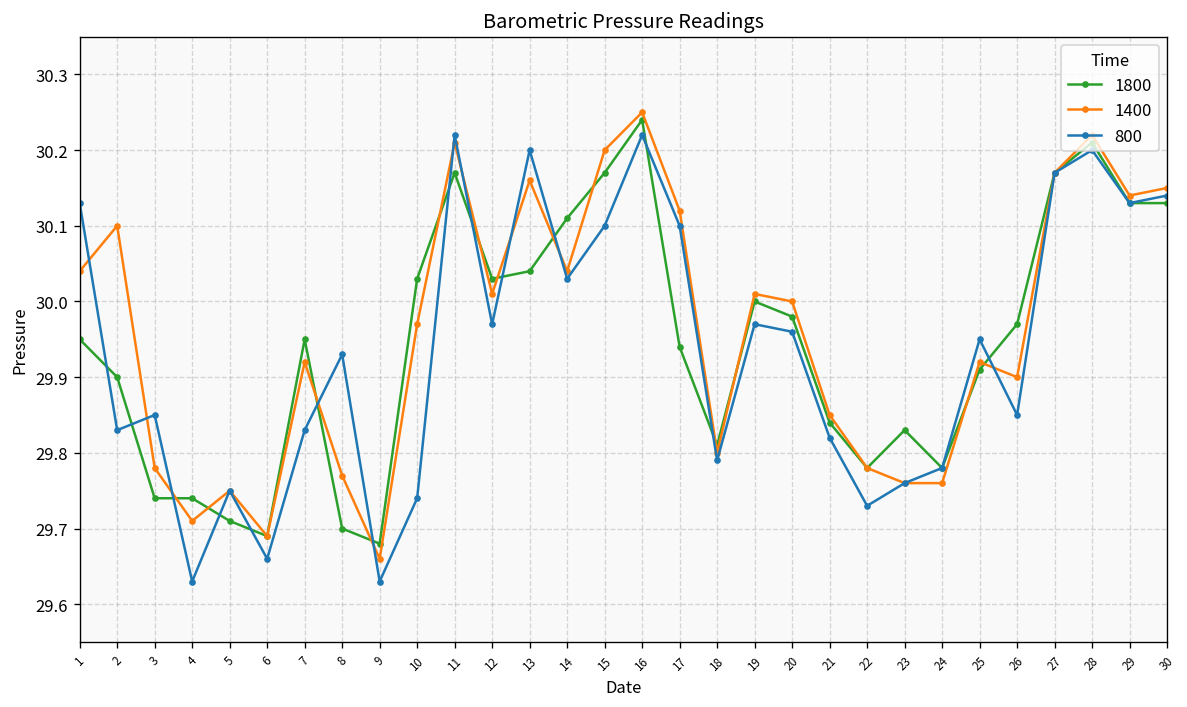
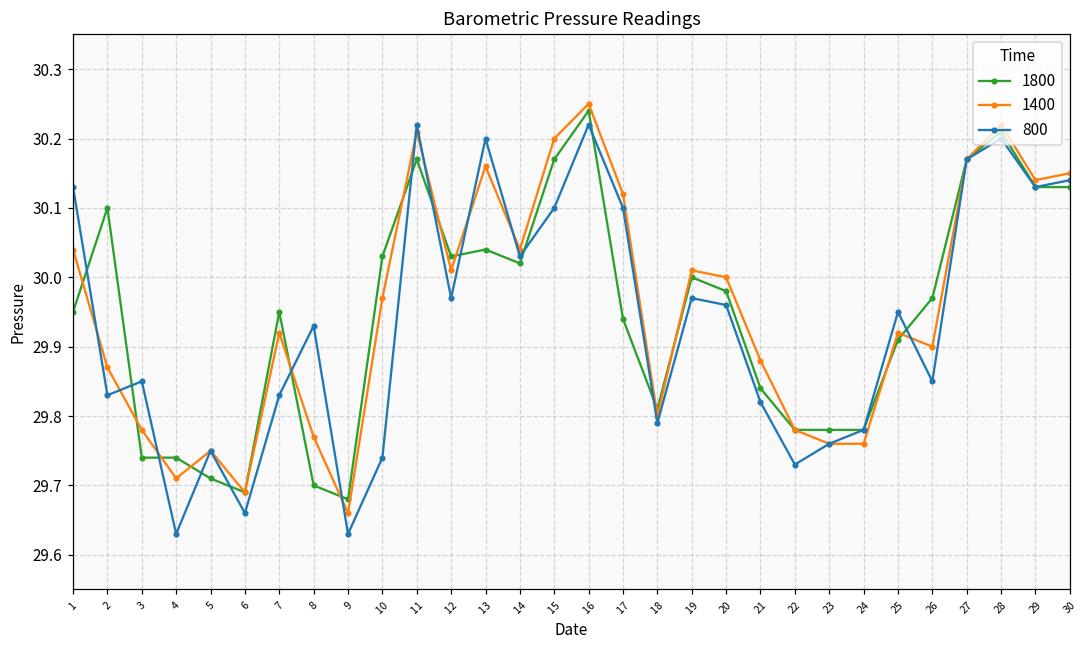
1800, 2: 29.9 -> 30.1
1400, 2: 30.10 -> 29.87
1800, 14: 30.11 -> 30.02
1400, 21: 29.85 -> 29.88
1800, 23: 29.83 -> 29.78
